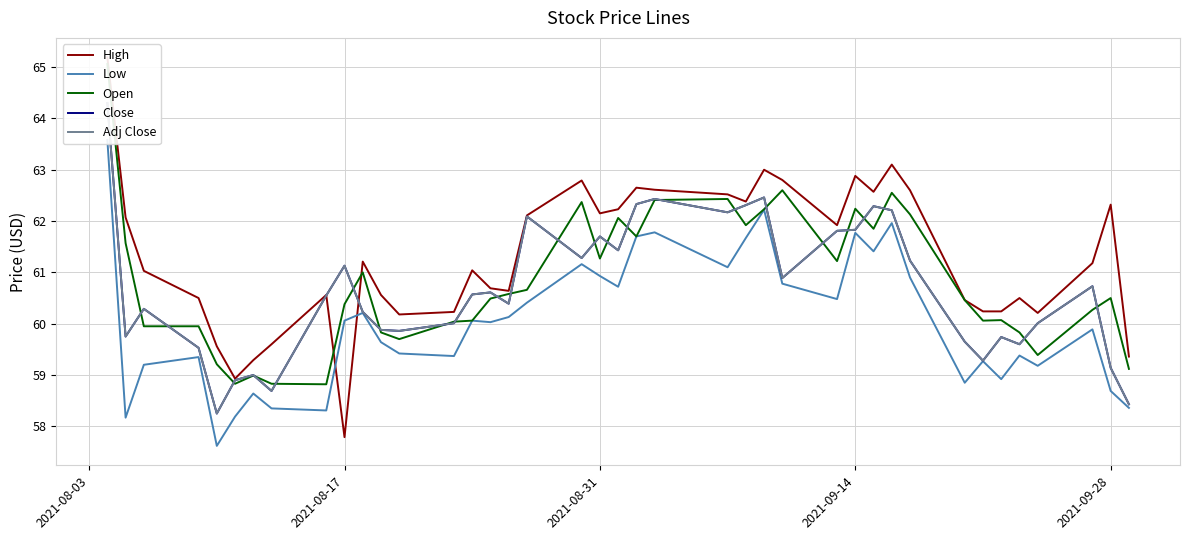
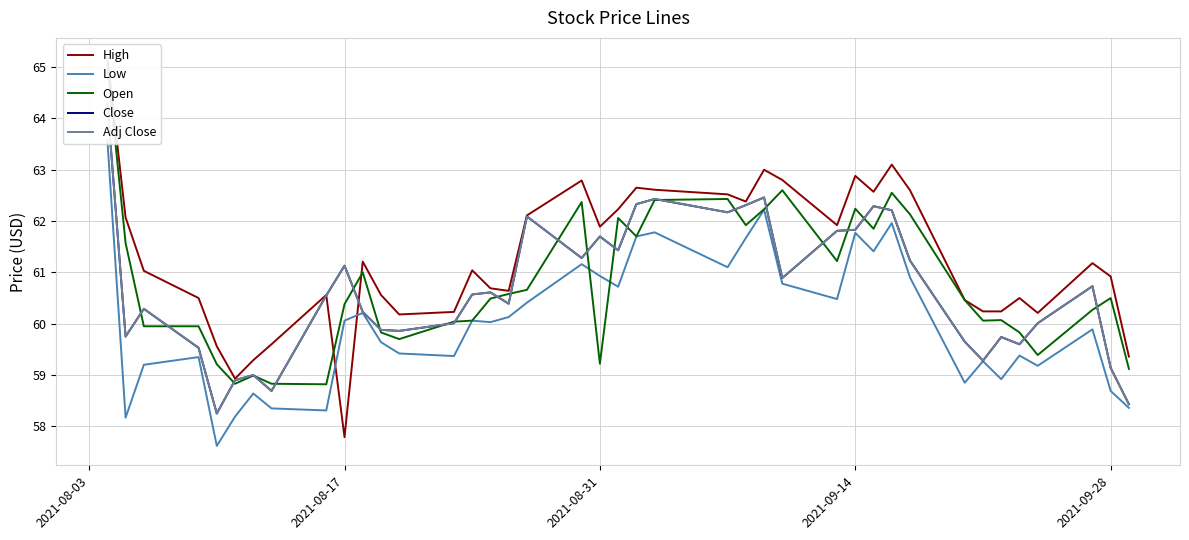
High, 2021-08-31: 62.2 -> 61.9
Open, 2021-08-31: 61.3 -> 59.2
High, 2021-09-28: 62.3 -> 60.9
